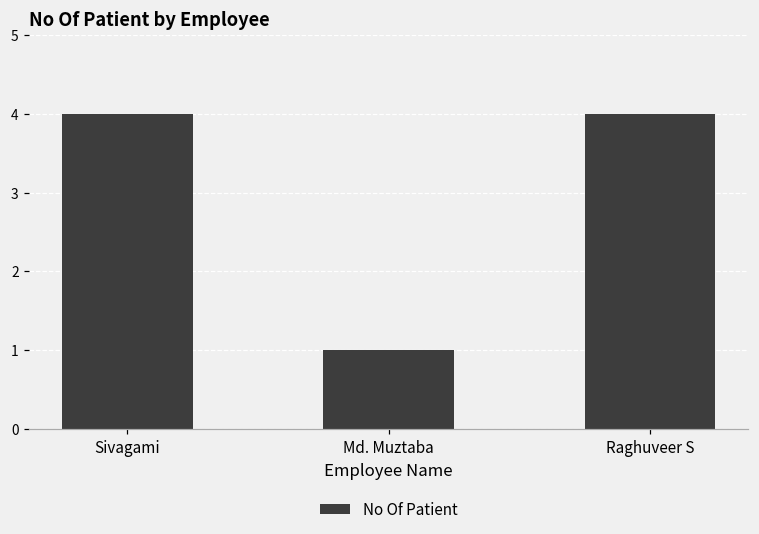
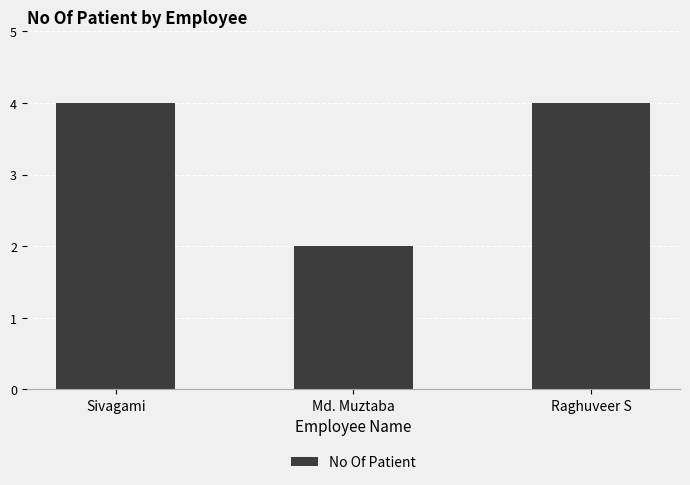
Md. Muztaba: 1 -> 2
